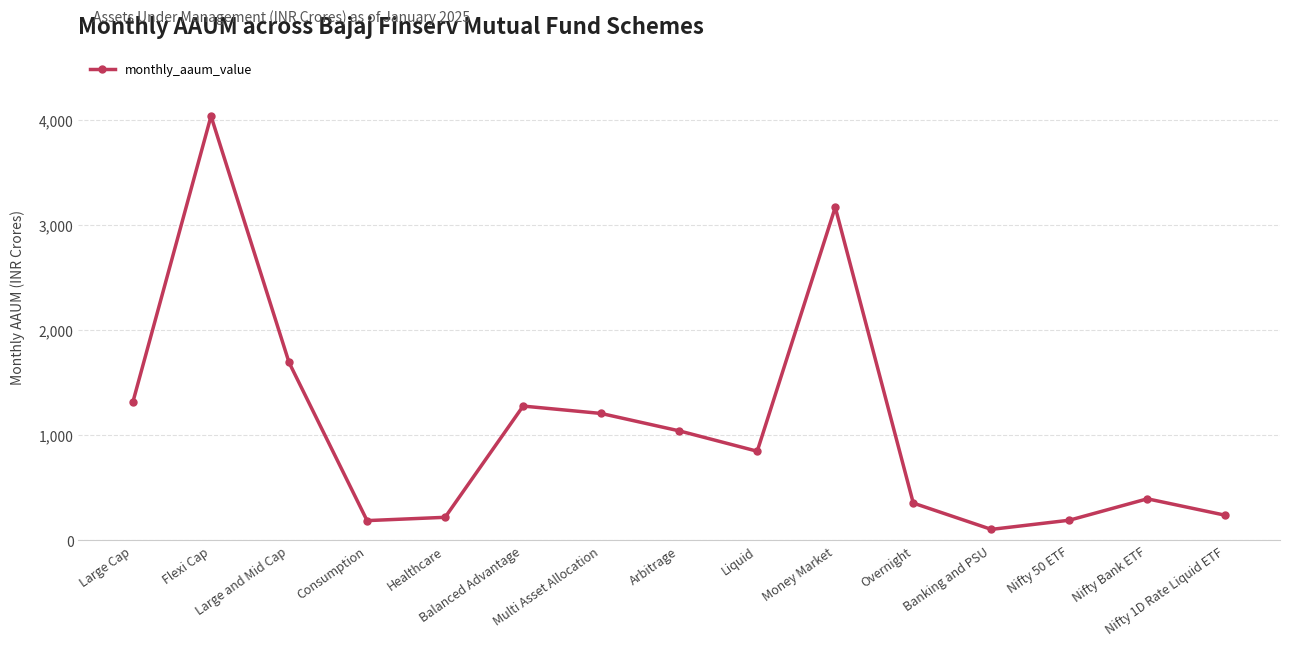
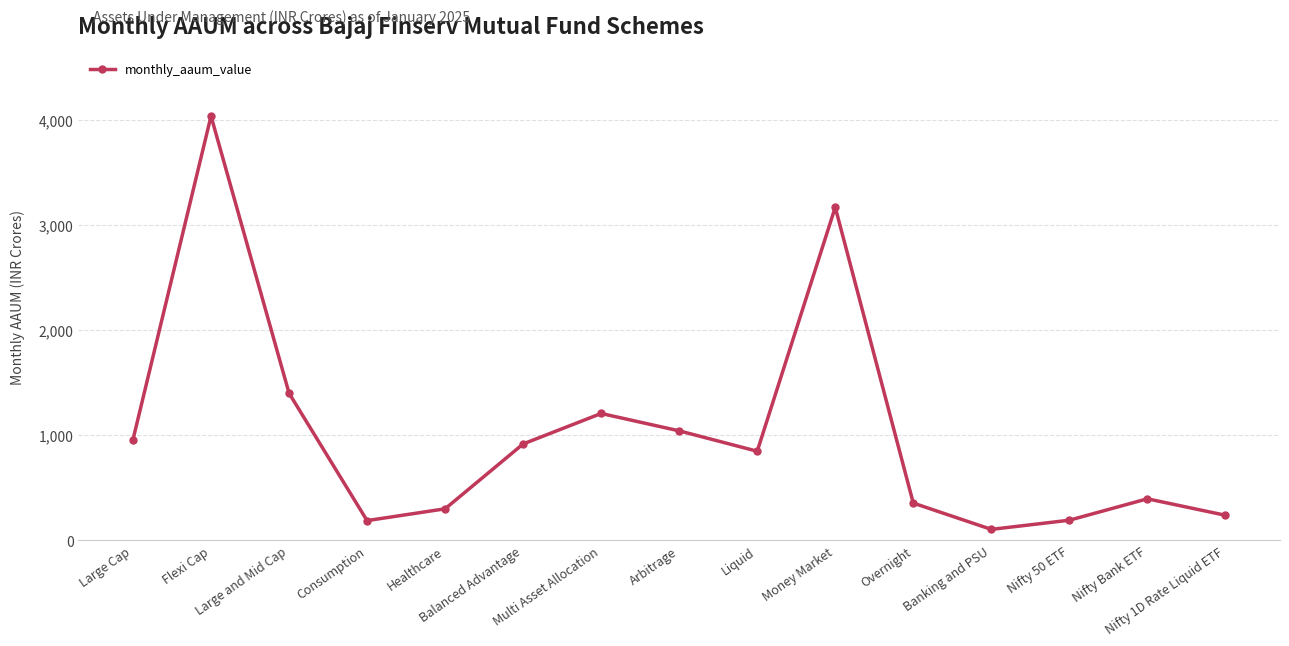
Large Cap: 1,320 -> 960
Large and Mid Cap: 1,690 -> 1,400
Healthcare: 220 -> 300
Balanced Advantage: 1,280 -> 920
